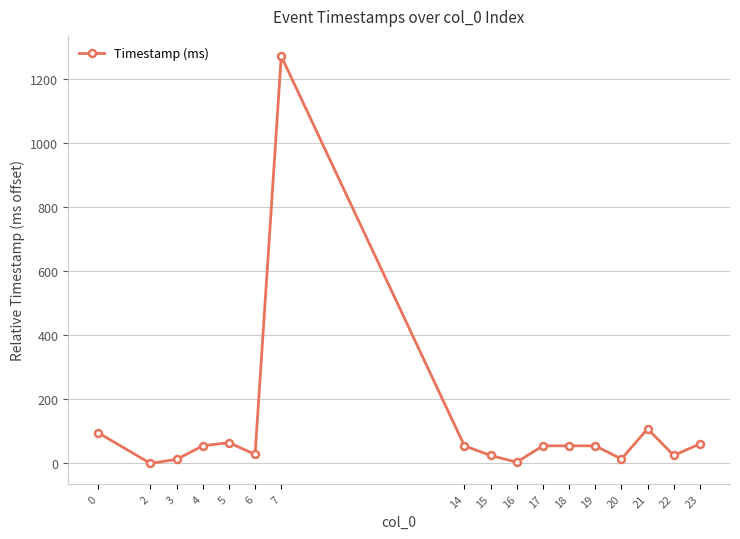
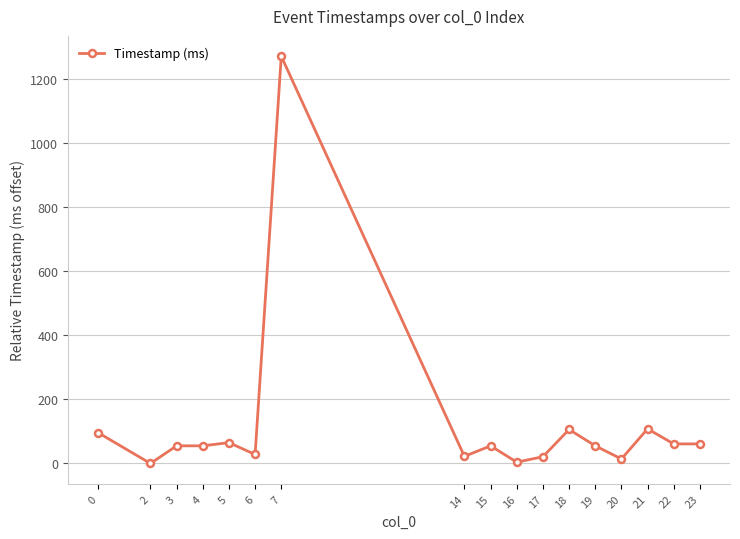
3: 10 -> 60
14: 60 -> 20
15: 30 -> 60
17: 60 -> 20
18: 60 -> 110
22: 30 -> 60
